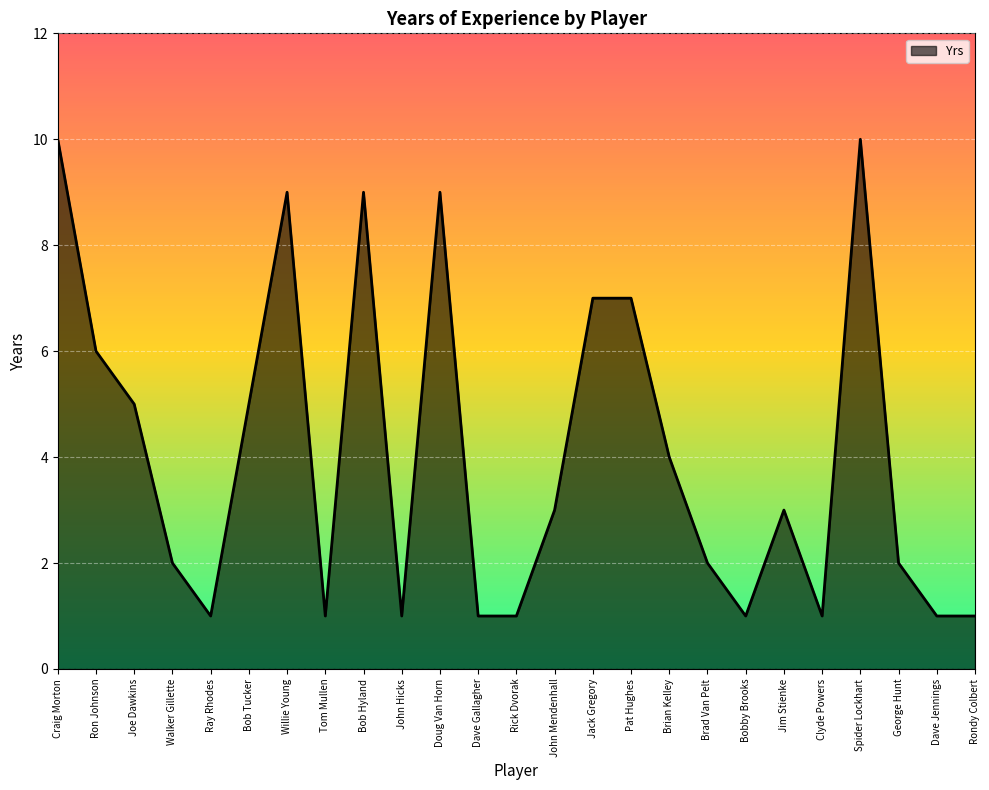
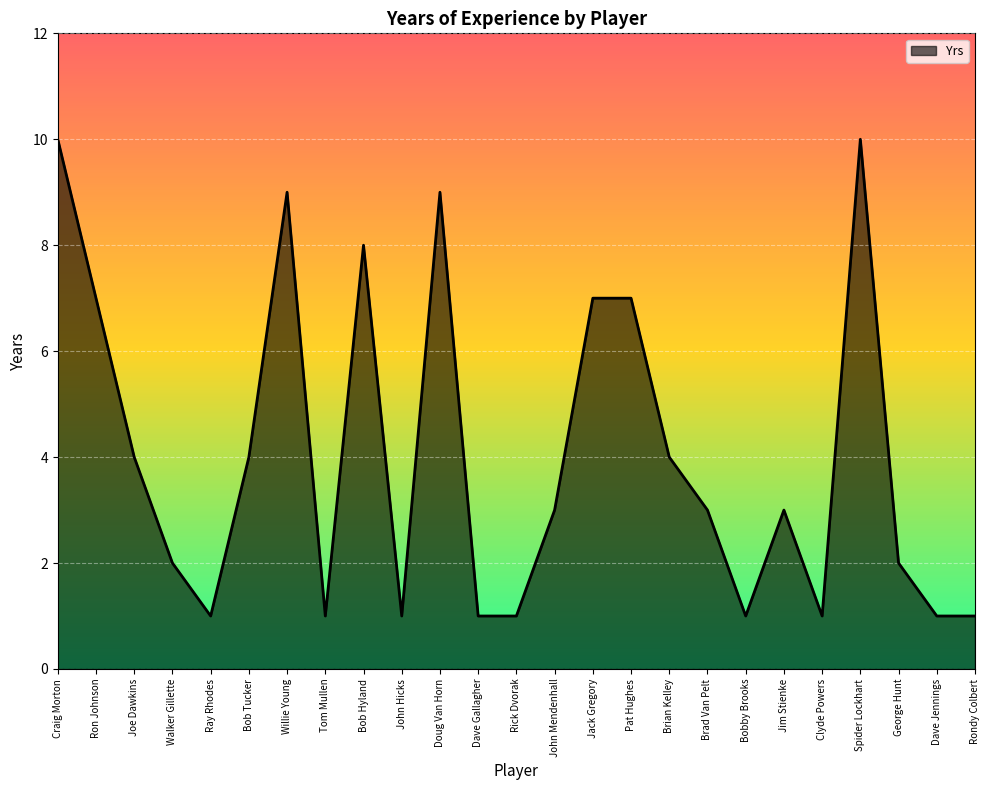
Ron Johnson: 6 -> 7
Joe Dawkins: 5 -> 4
Bob Tucker: 5 -> 4
Bob Hyland: 9 -> 8
Brad Van Pelt: 2 -> 3
